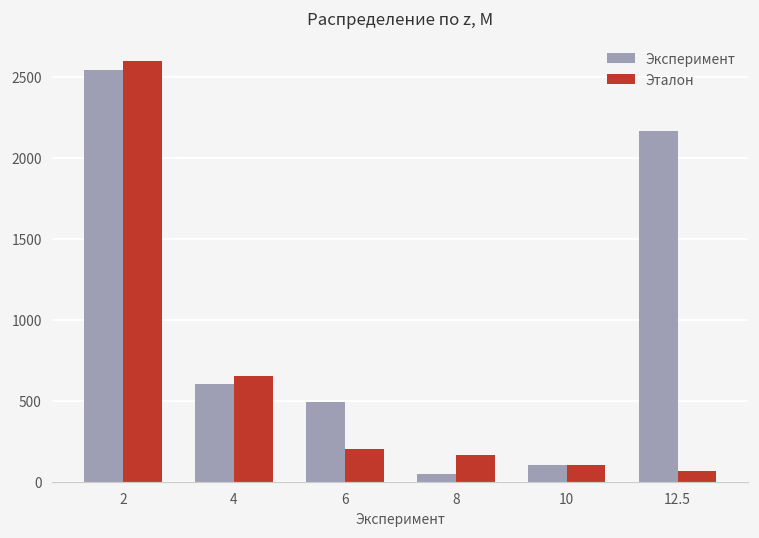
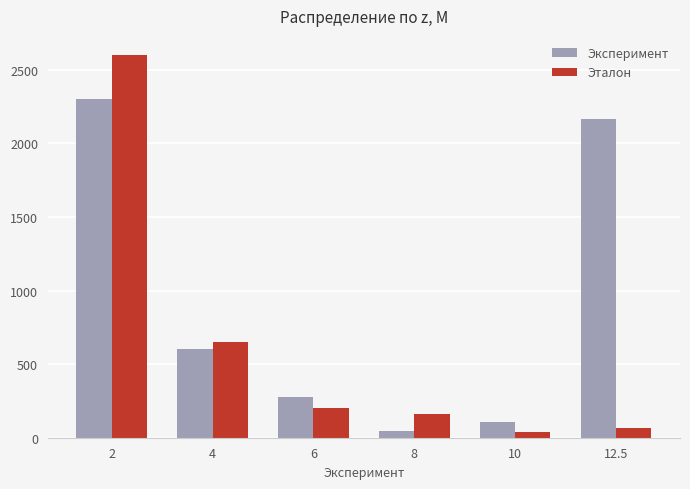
Эксперимент, 2: 2540 -> 2300
Эксперимент, 6: 490 -> 280
Эталон, 10: 100 -> 40
